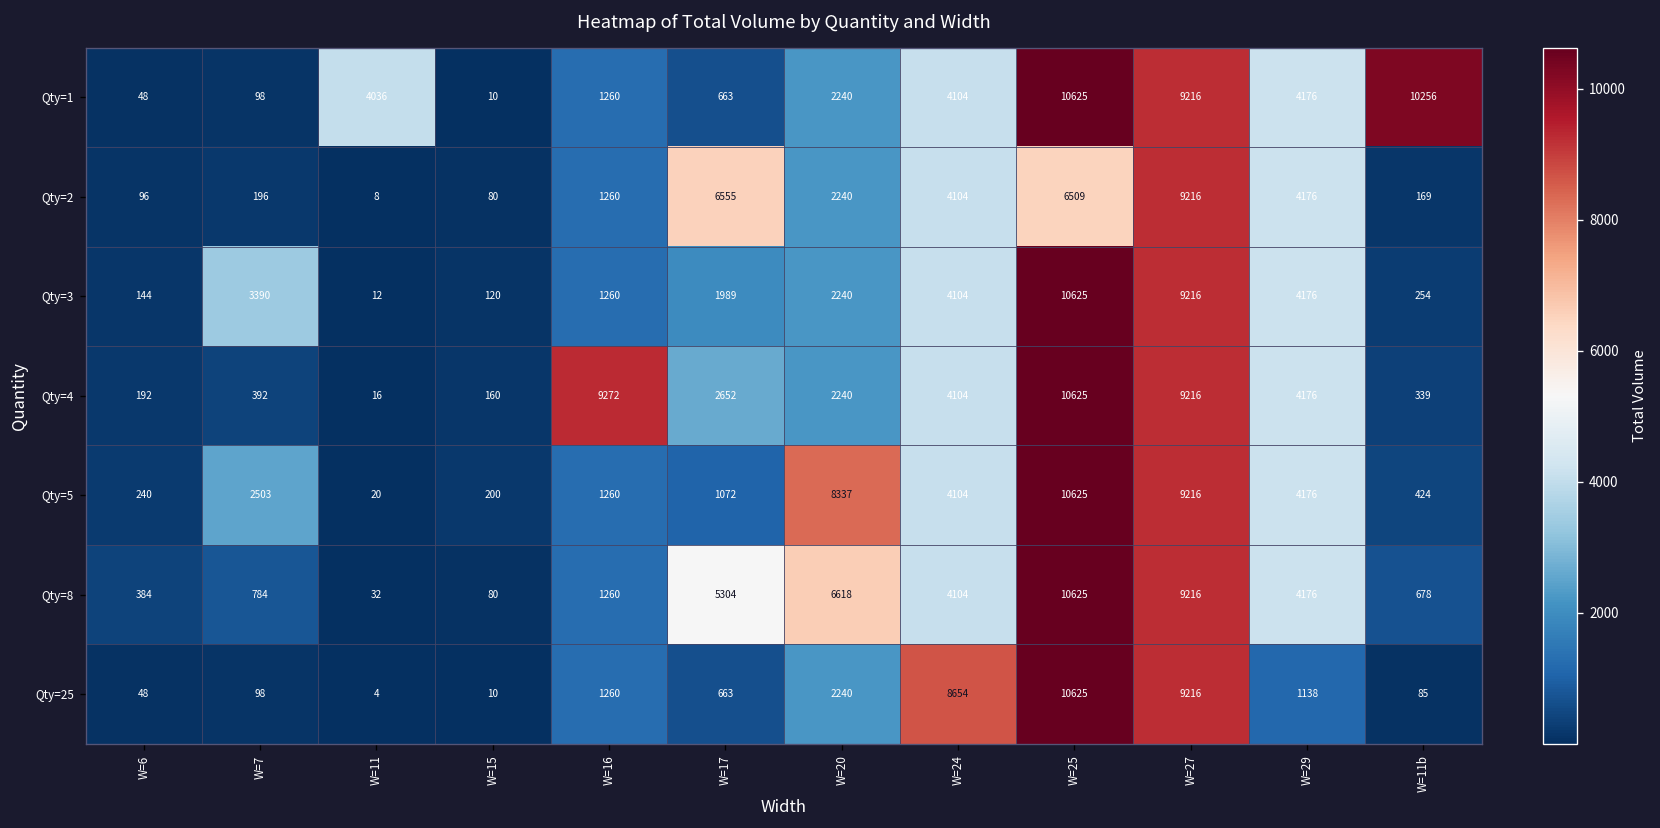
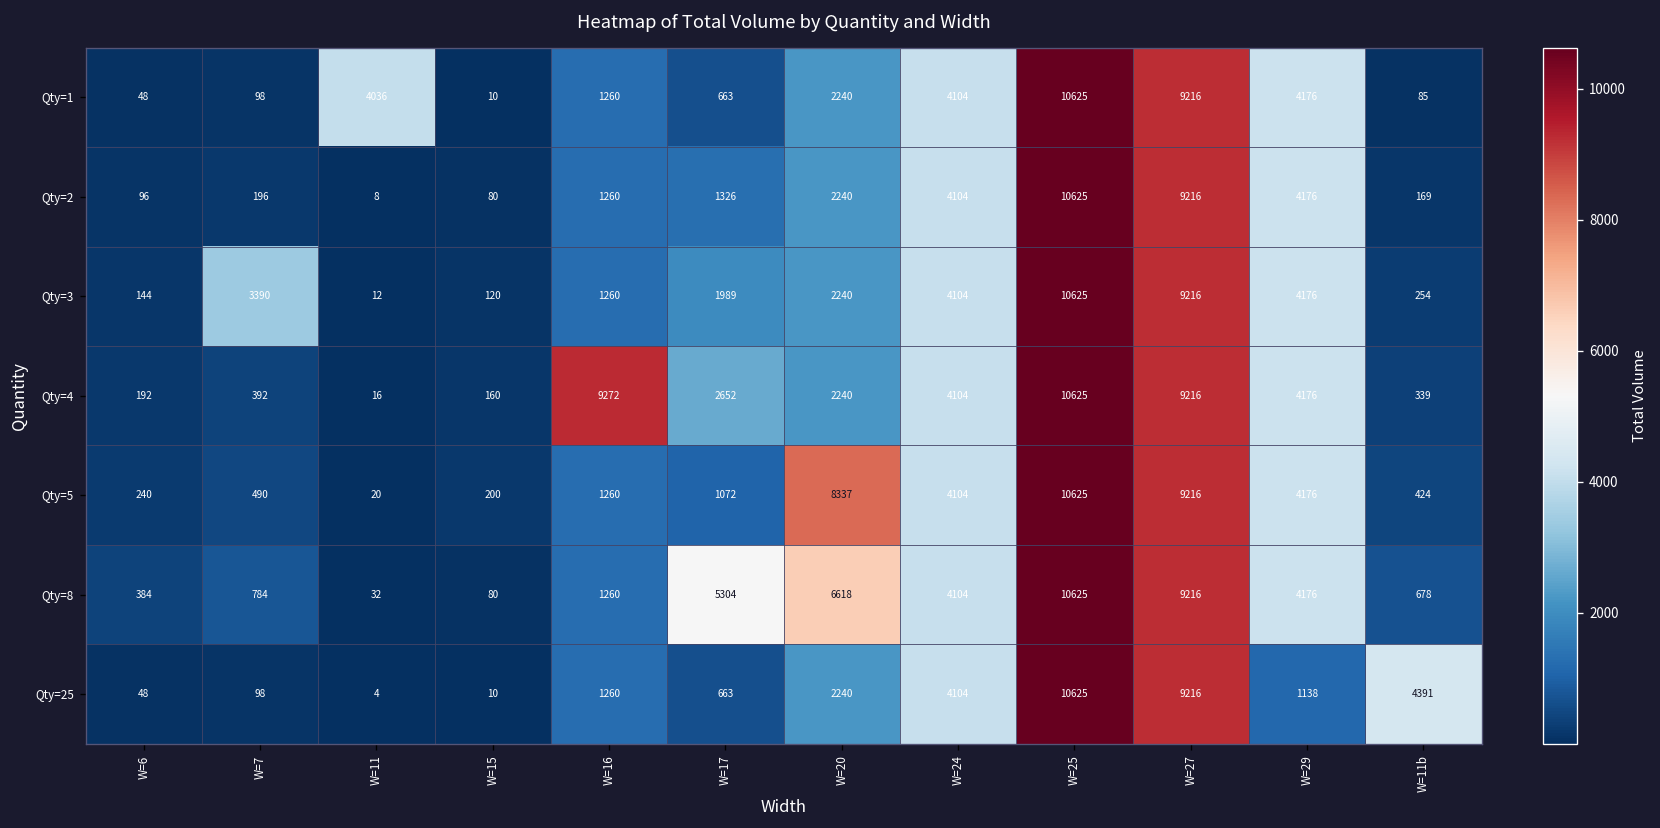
Qty=1, W=11b: 10256 -> 85
Qty=2, W=17: 6555 -> 1326
Qty=2, W=25: 6509 -> 10625
Qty=5, W=7: 2503 -> 490
Qty=25, W=24: 8654 -> 4104
Qty=25, W=11b: 85 -> 4391
